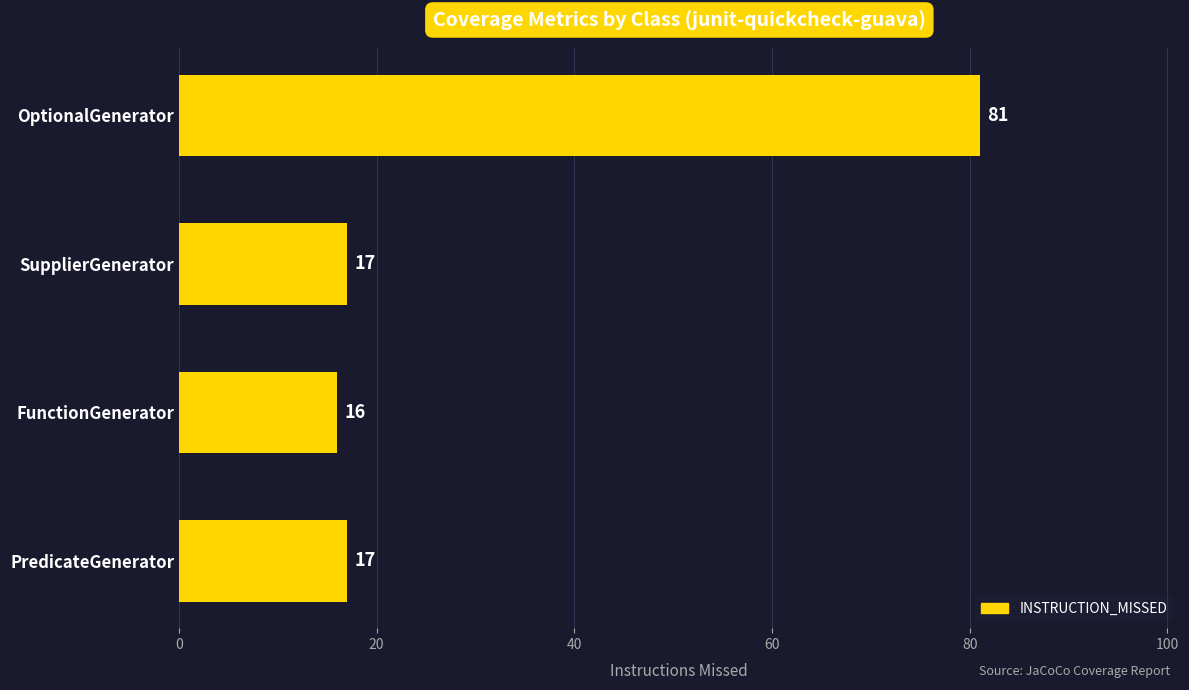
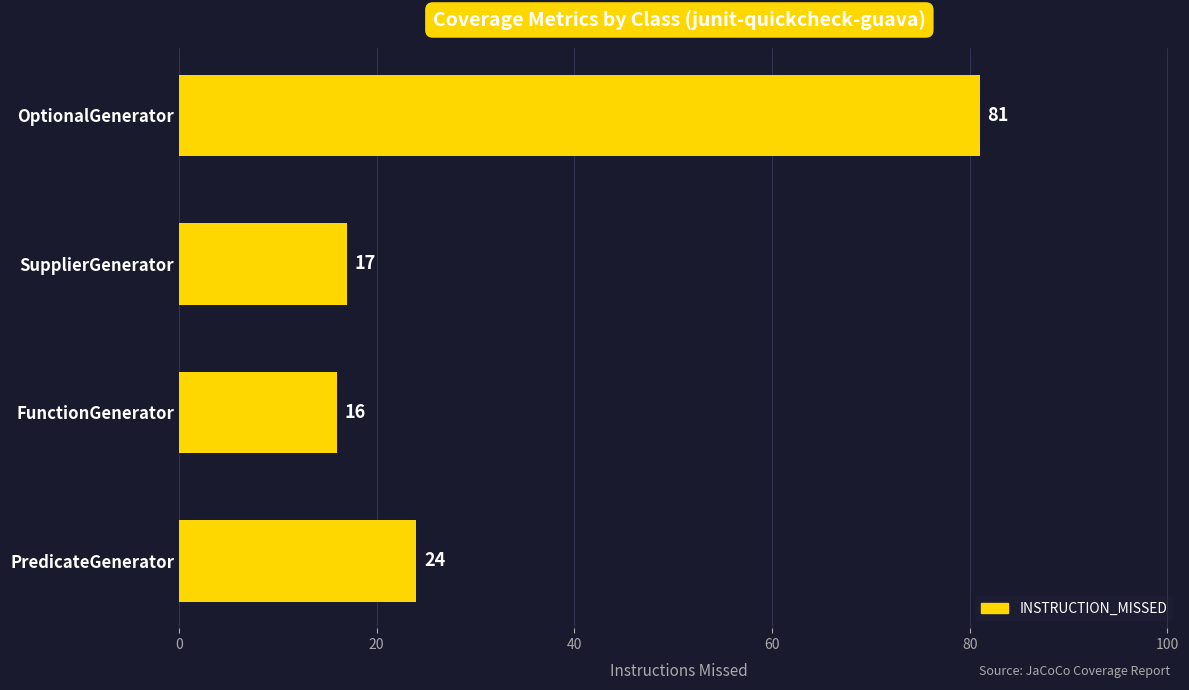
PredicateGenerator: 17 -> 24
